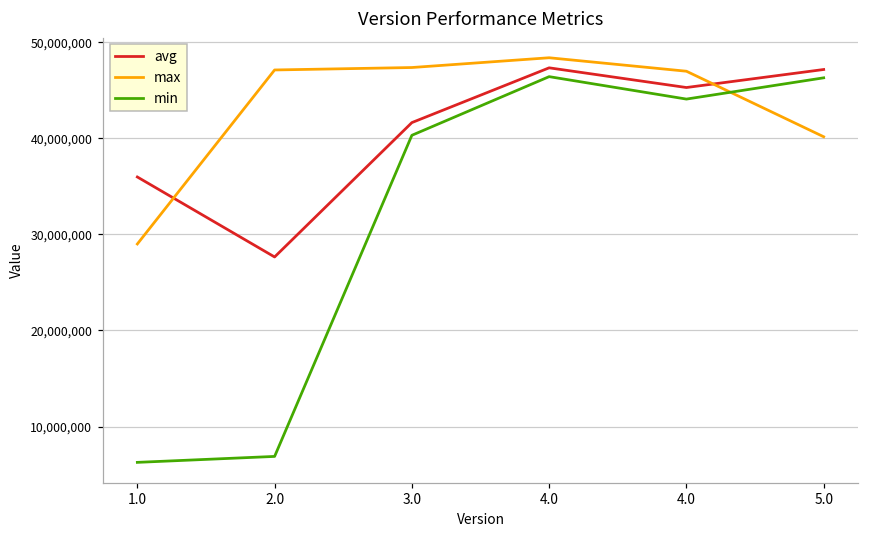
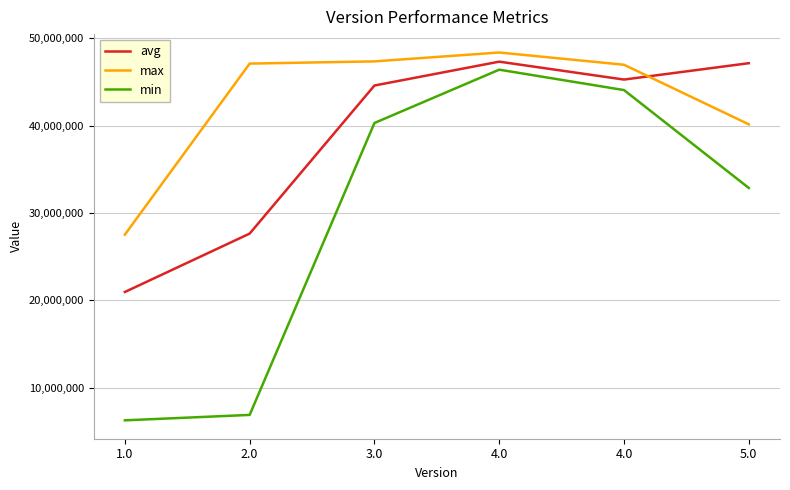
avg, 1.0: 36,000,000 -> 21,000,000
max, 1.0: 29,000,000 -> 28,000,000
avg, 3.0: 42,000,000 -> 45,000,000
min, 5.0: 46,000,000 -> 33,000,000
